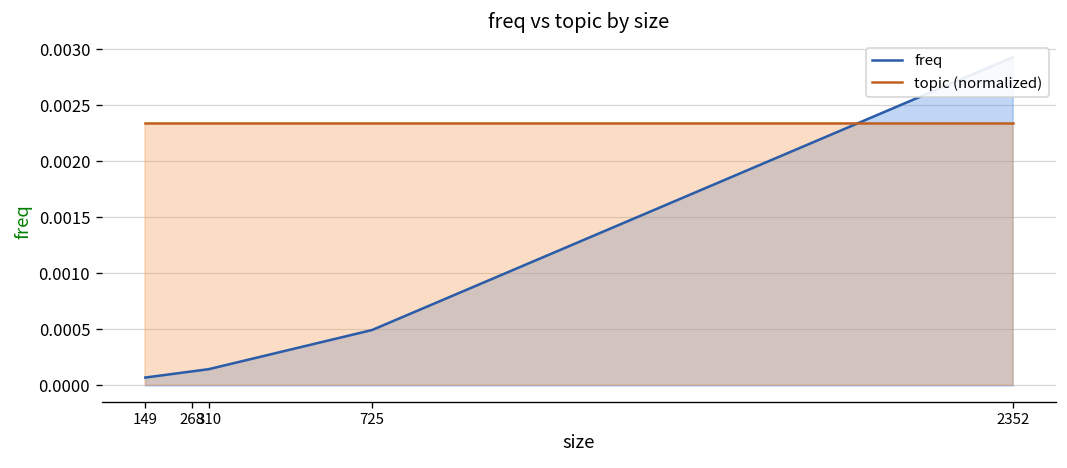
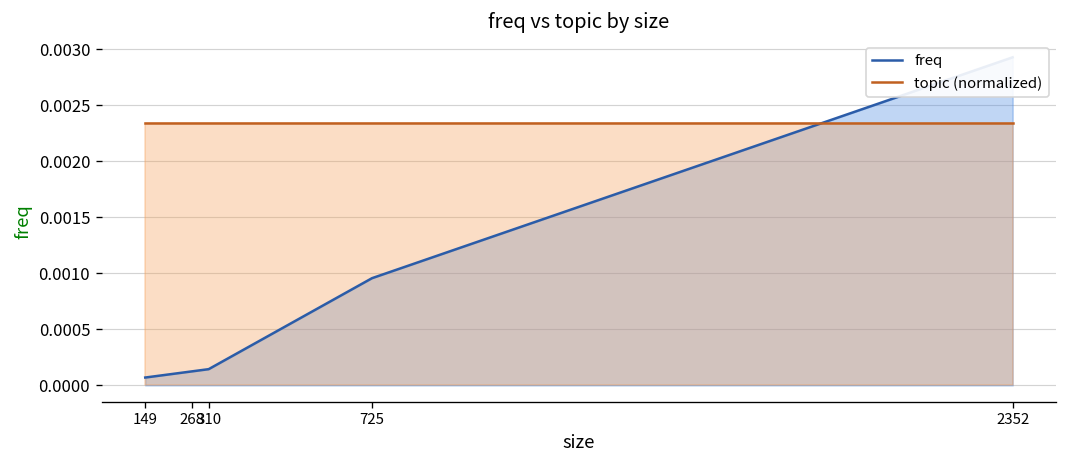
freq, 725: 0.0005 -> 0.0010
